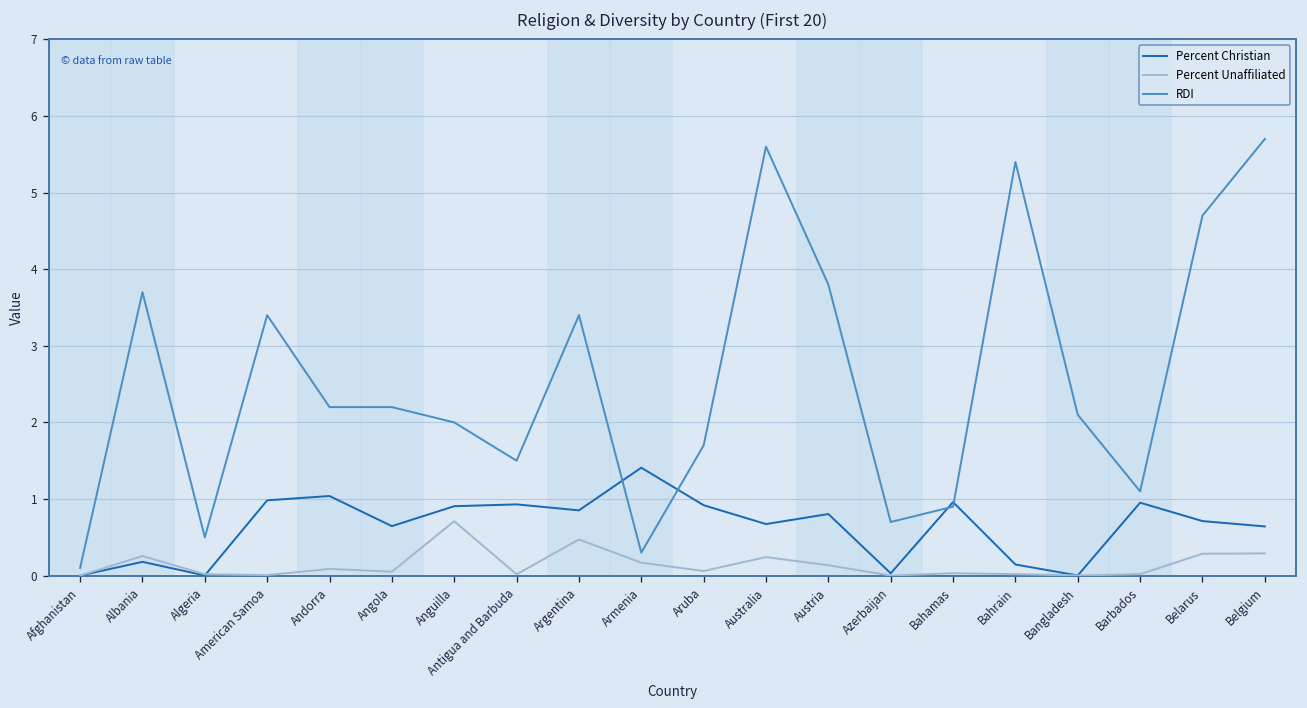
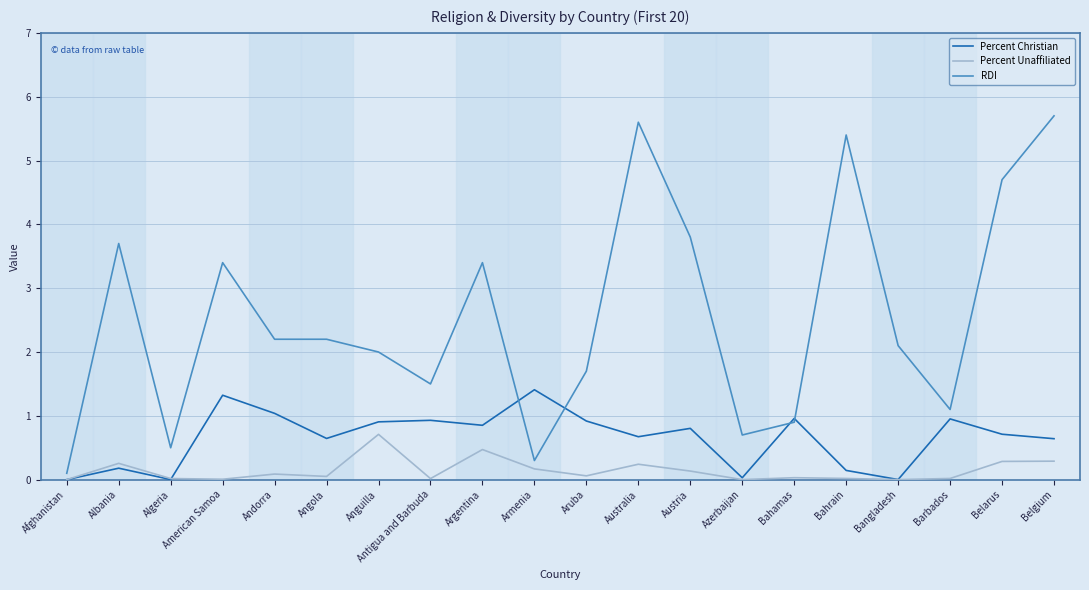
Percent Christian, American Samoa: 1.0 -> 1.3
